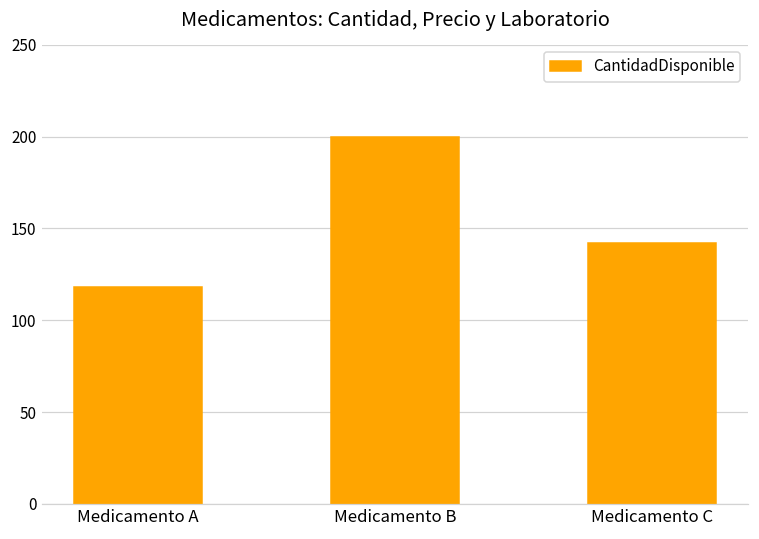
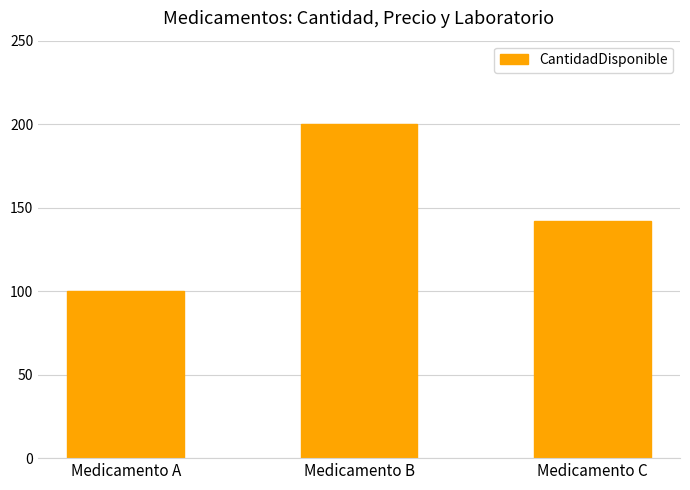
Medicamento A: 118 -> 100
